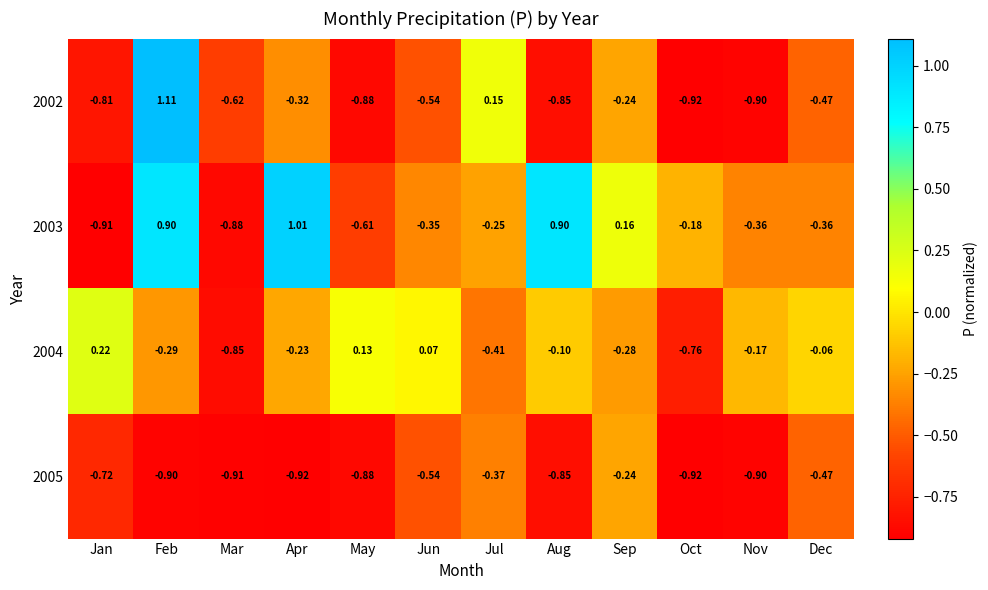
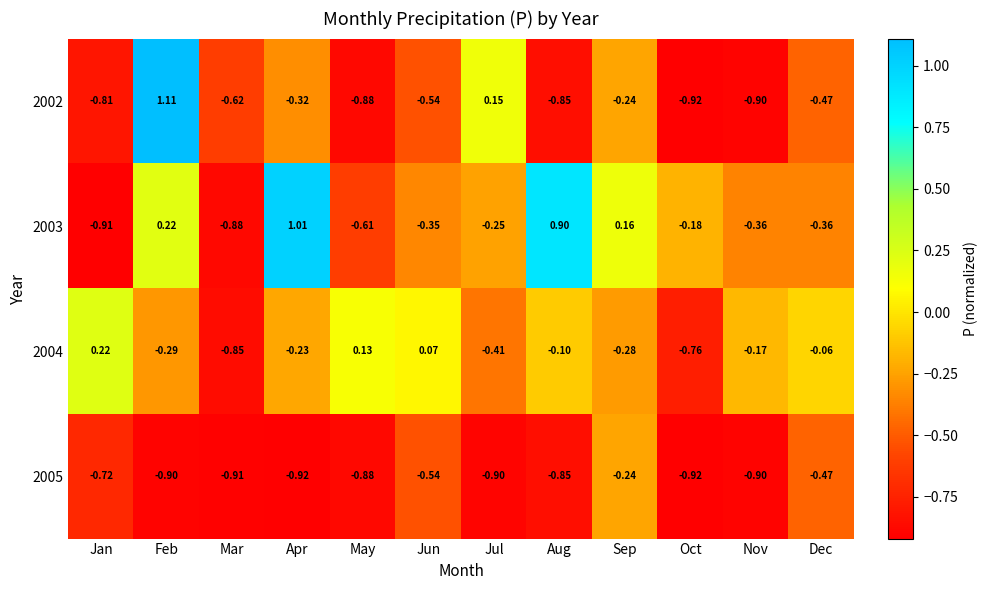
2003, Feb: 0.90 -> 0.22
2005, Jul: -0.37 -> -0.90
